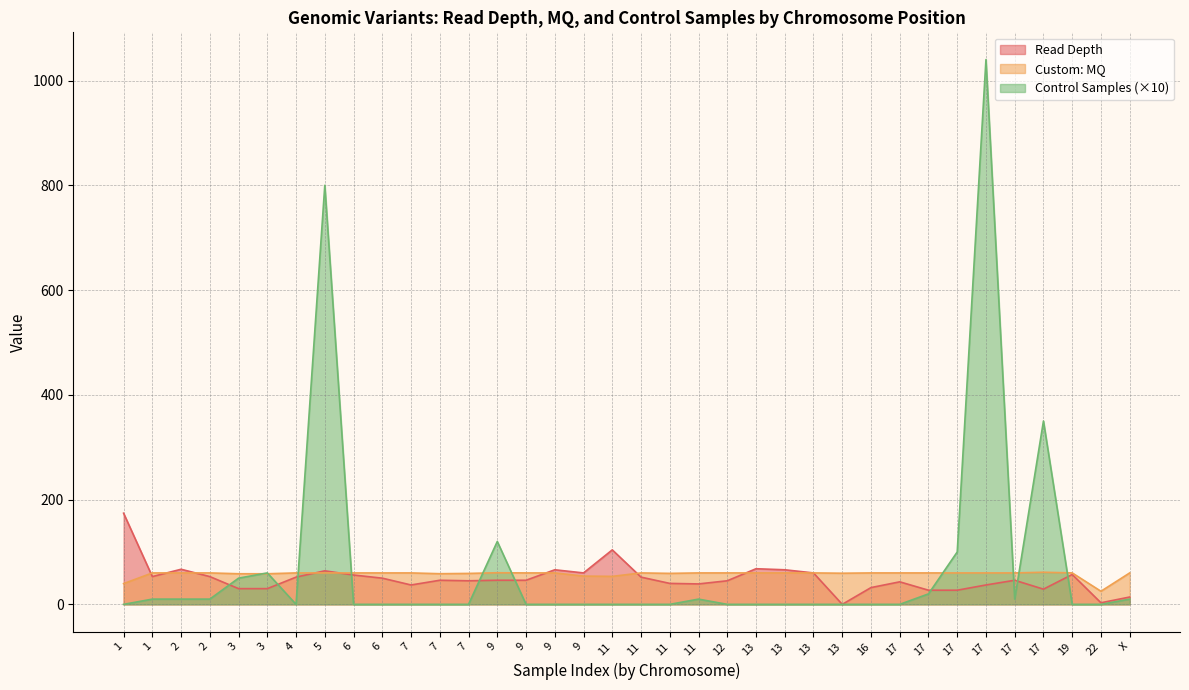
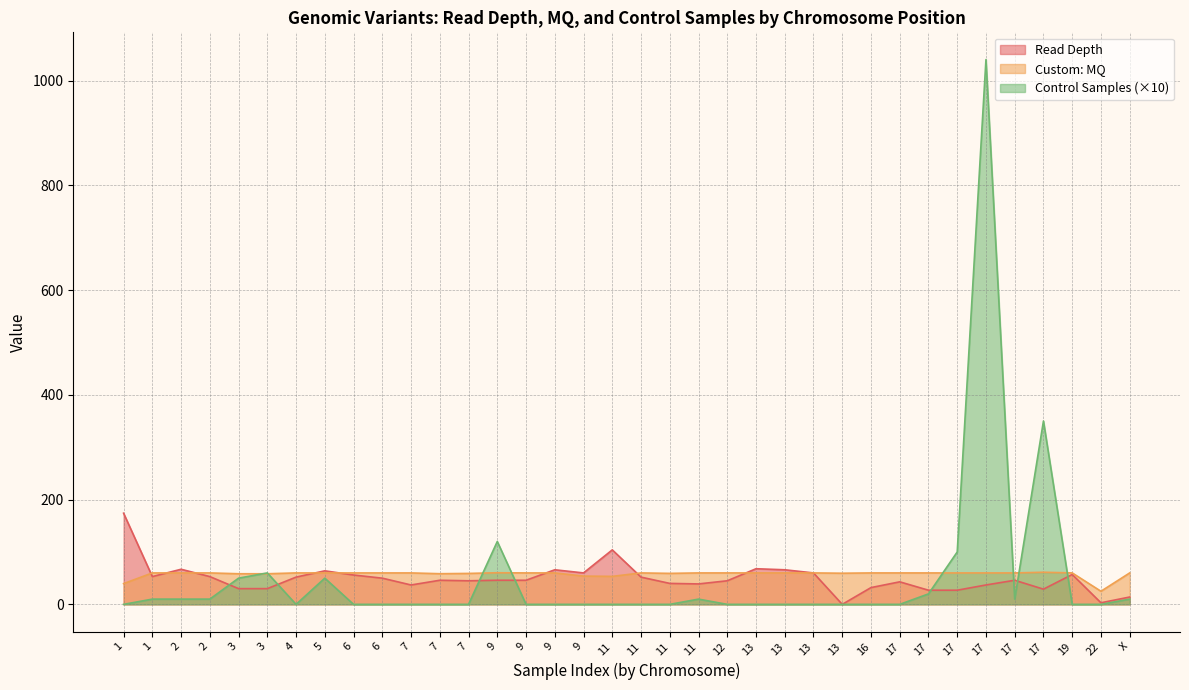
Control Samples (×10), 5: 800 -> 50
